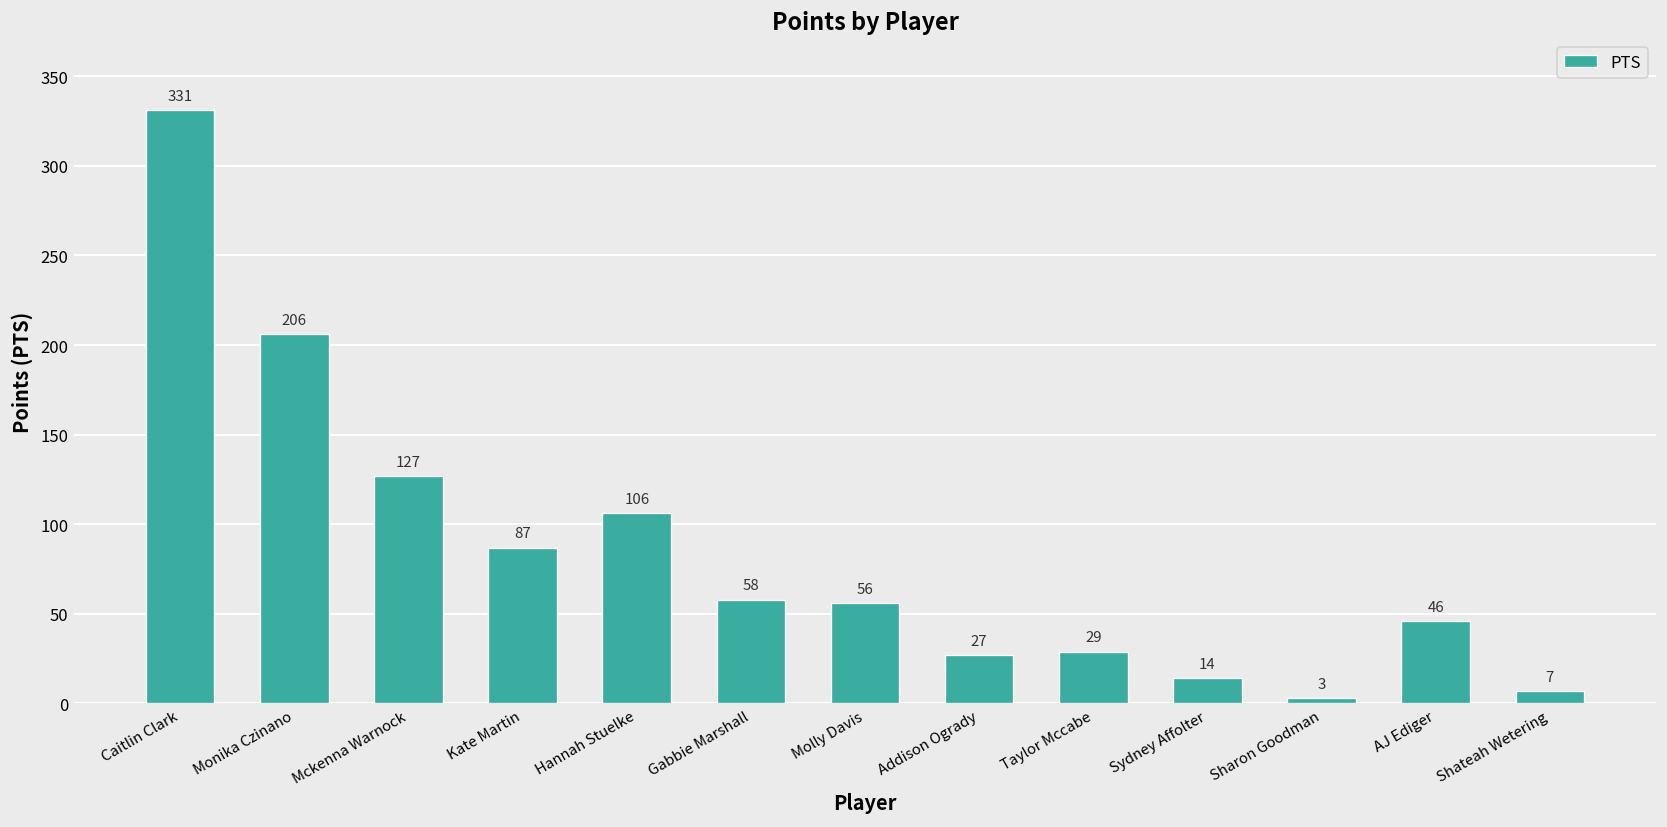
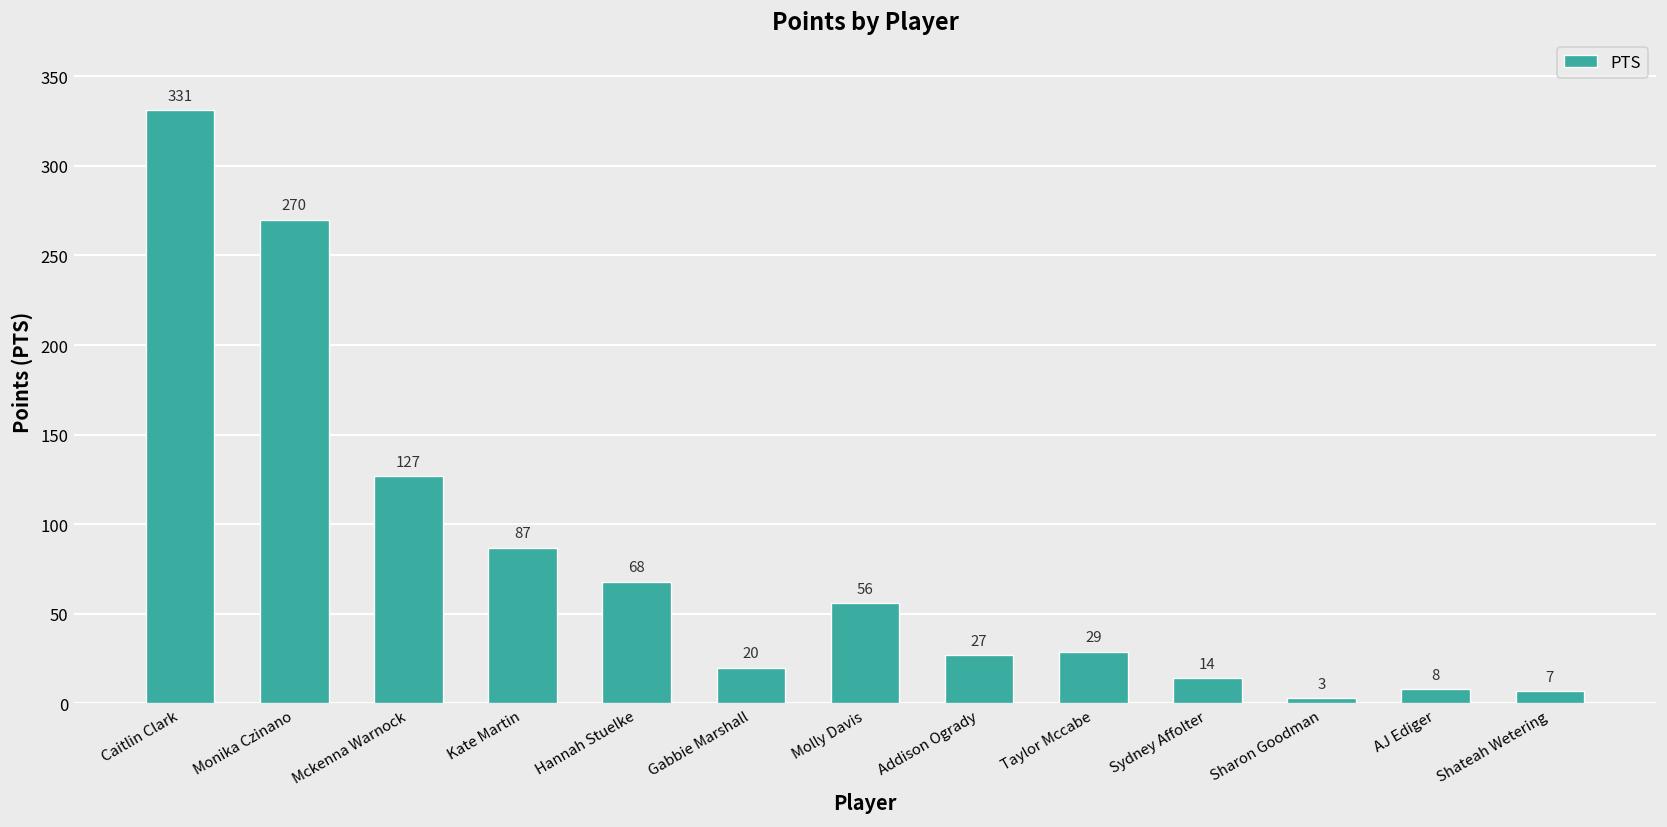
Monika Czinano: 206 -> 270
Hannah Stuelke: 106 -> 68
Gabbie Marshall: 58 -> 20
AJ Ediger: 46 -> 8
